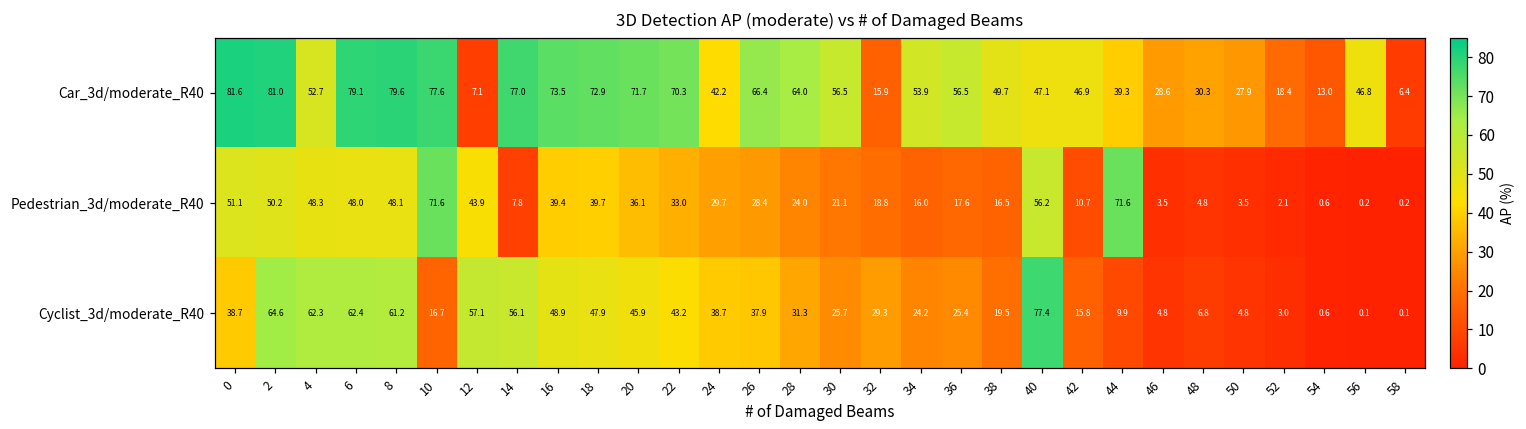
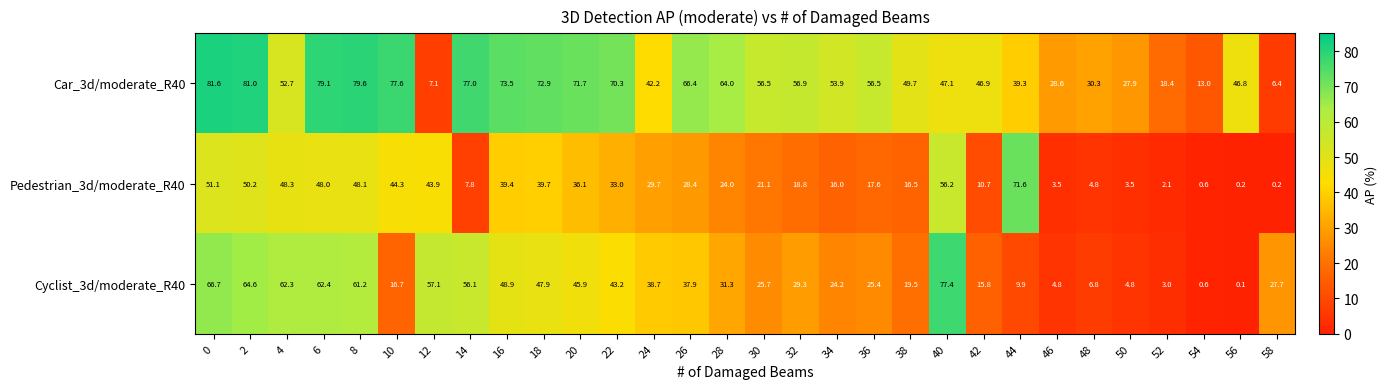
Car_3d/moderate_R40, 32: 15.9 -> 56.9
Pedestrian_3d/moderate_R40, 10: 71.6 -> 44.3
Cyclist_3d/moderate_R40, 0: 38.7 -> 66.7
Cyclist_3d/moderate_R40, 58: 0.1 -> 27.7
